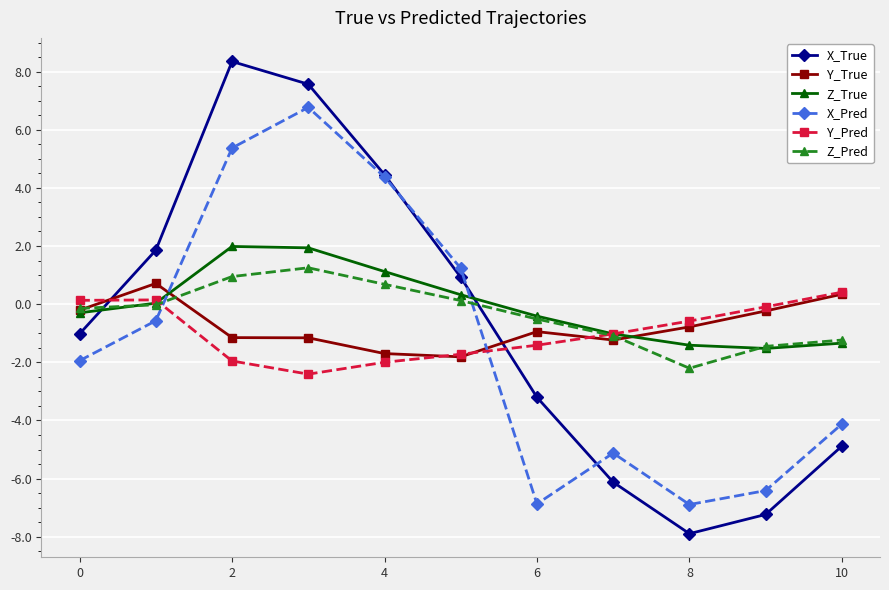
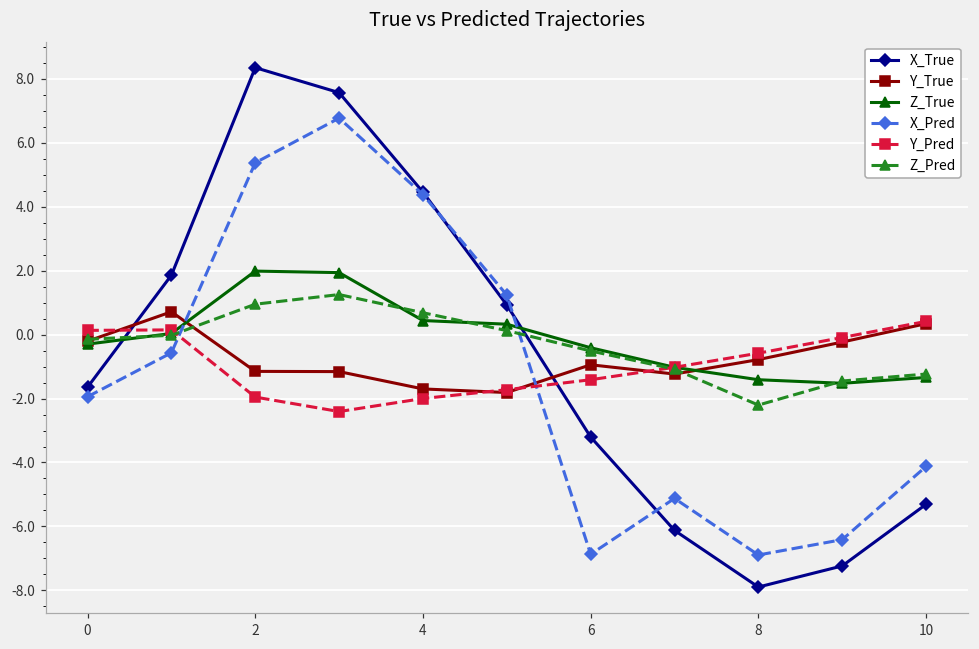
X_True, 0: -1.0 -> -1.6
Z_True, 4: 1.1 -> 0.4
X_True, 10: -4.9 -> -5.3
